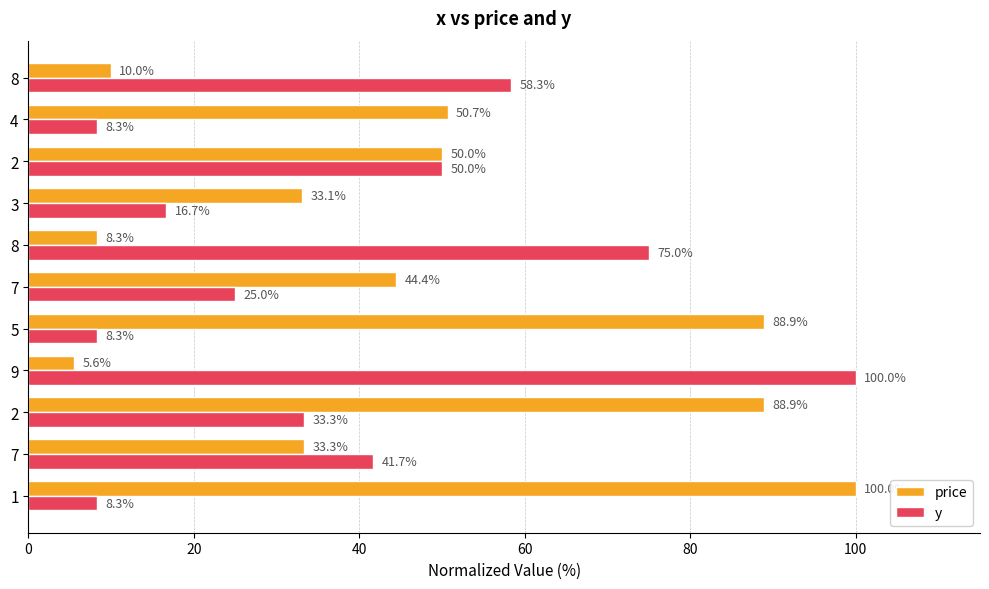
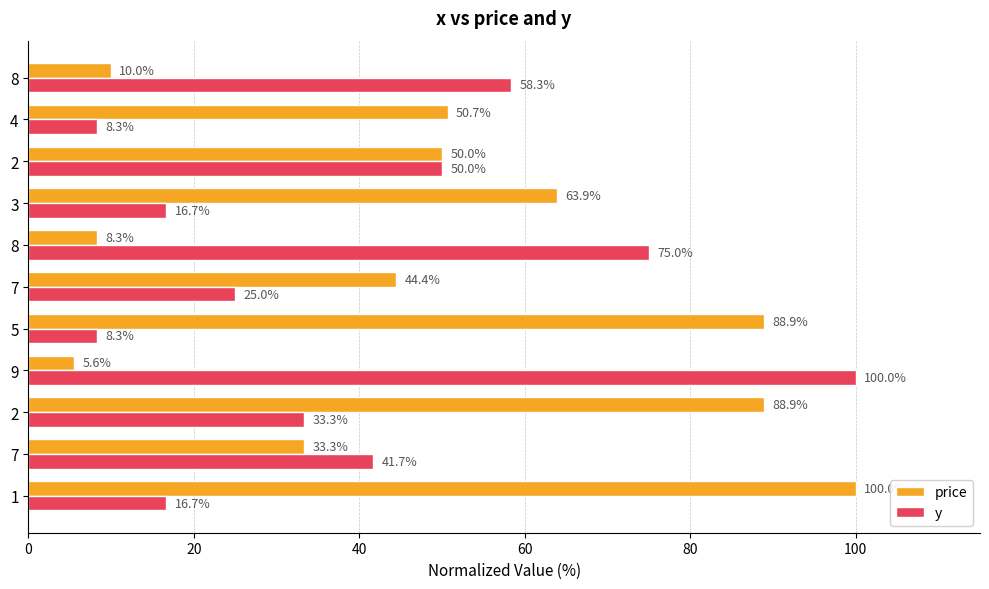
price, 3: 33.1% -> 63.9%
y, 1: 8.3% -> 16.7%
